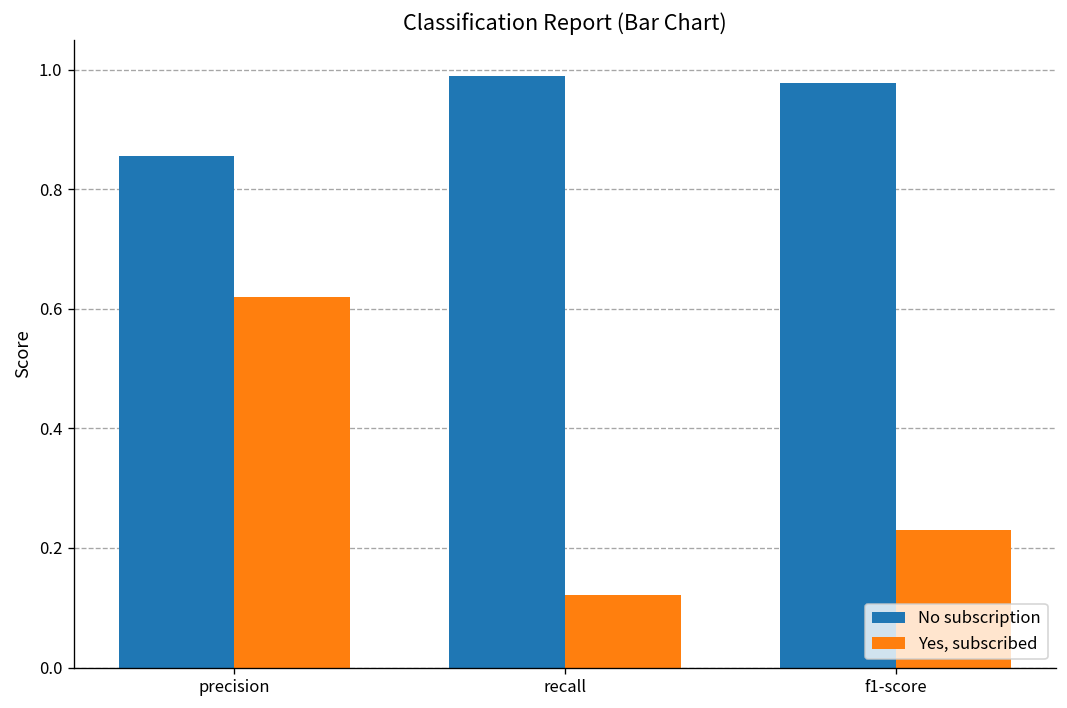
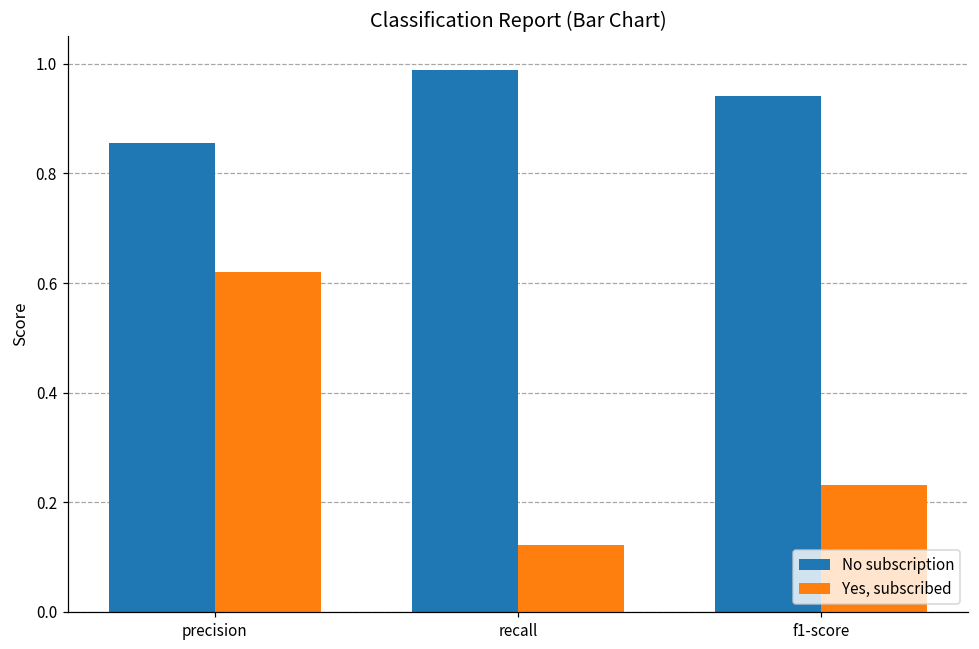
No subscription, f1-score: 0.98 -> 0.94
